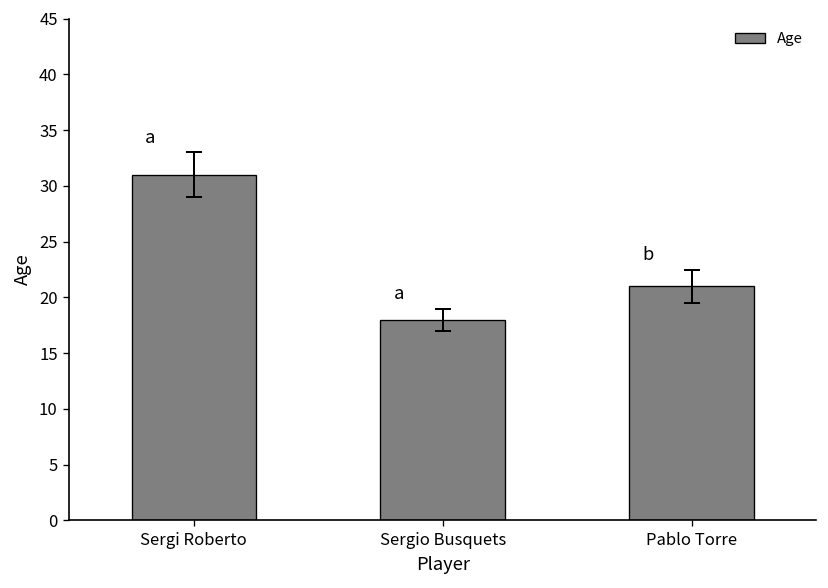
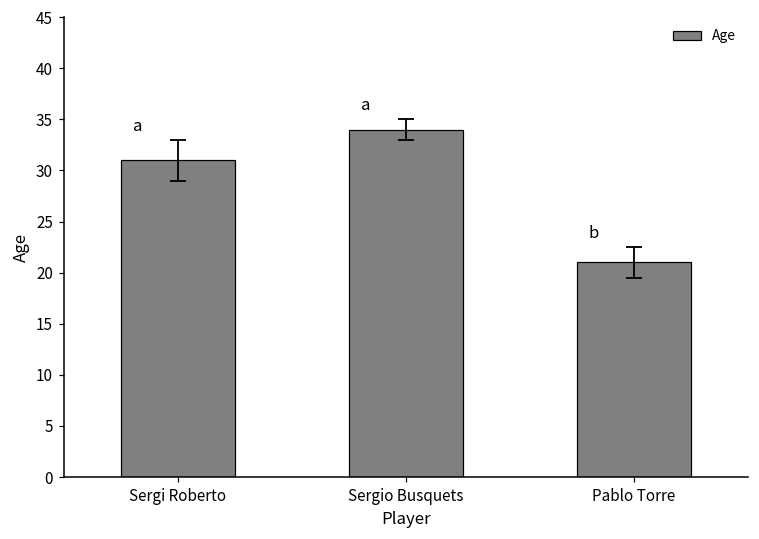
Age, Sergio Busquets: 18 -> 34
